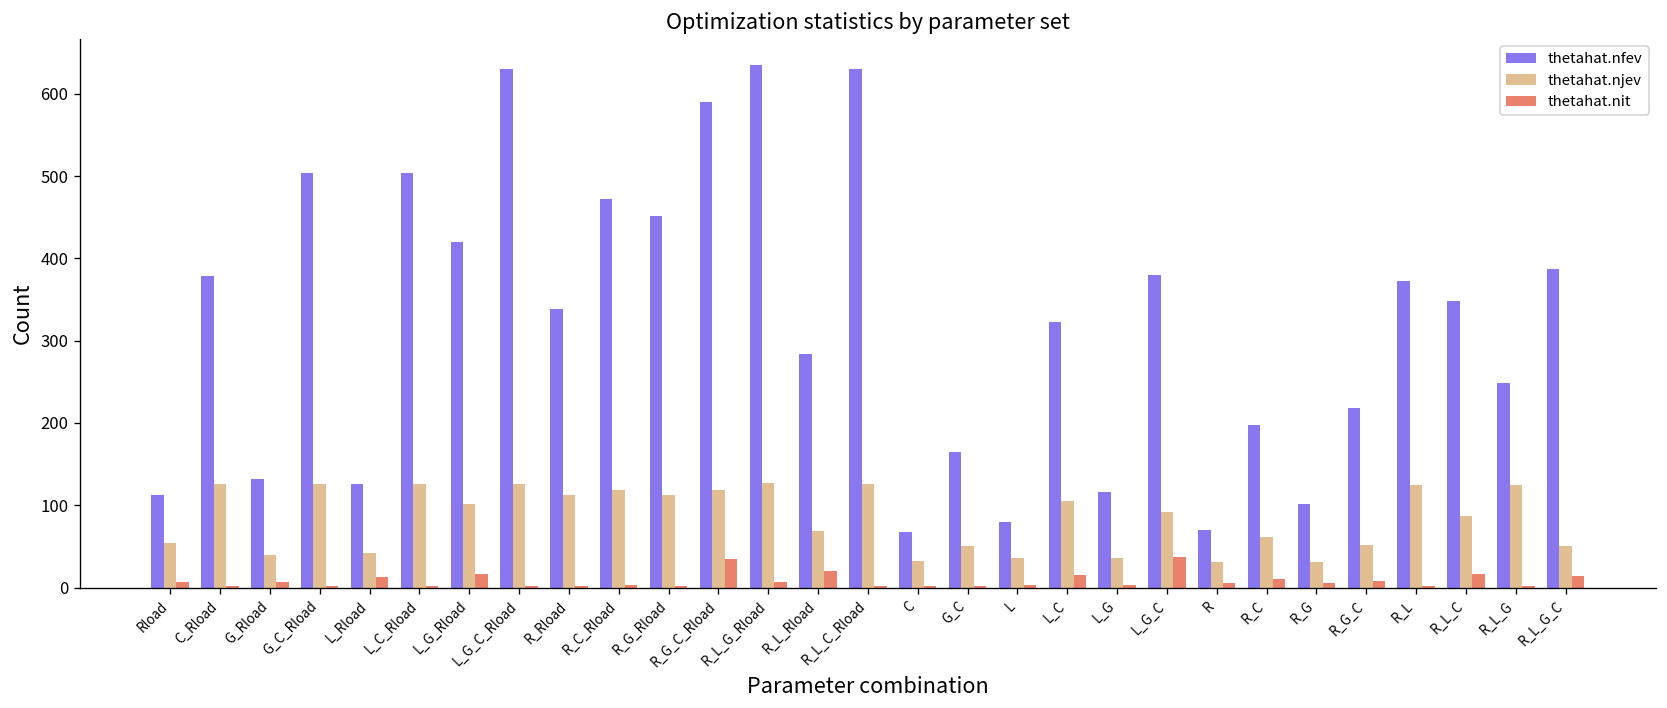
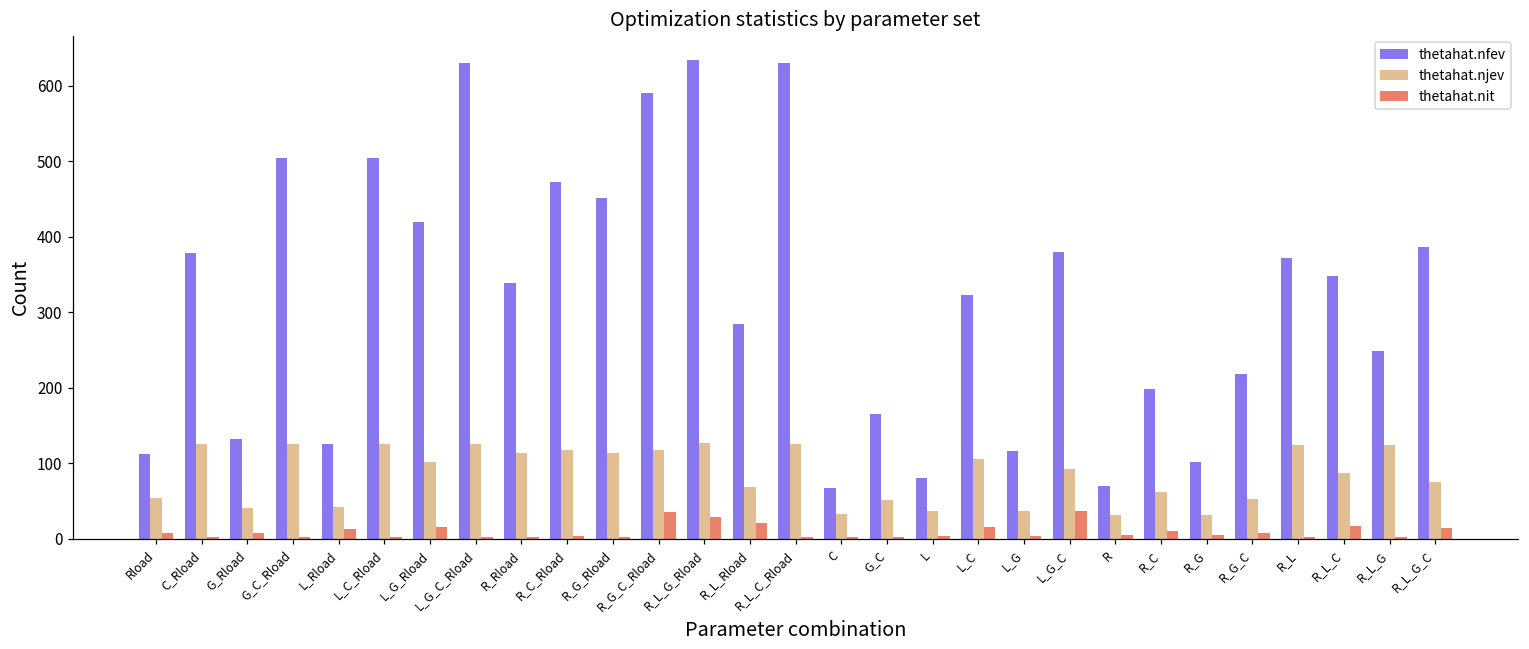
thetahat.nit, R_L_G_Rload: 10 -> 30
thetahat.njev, R_L_G_C: 50 -> 80
